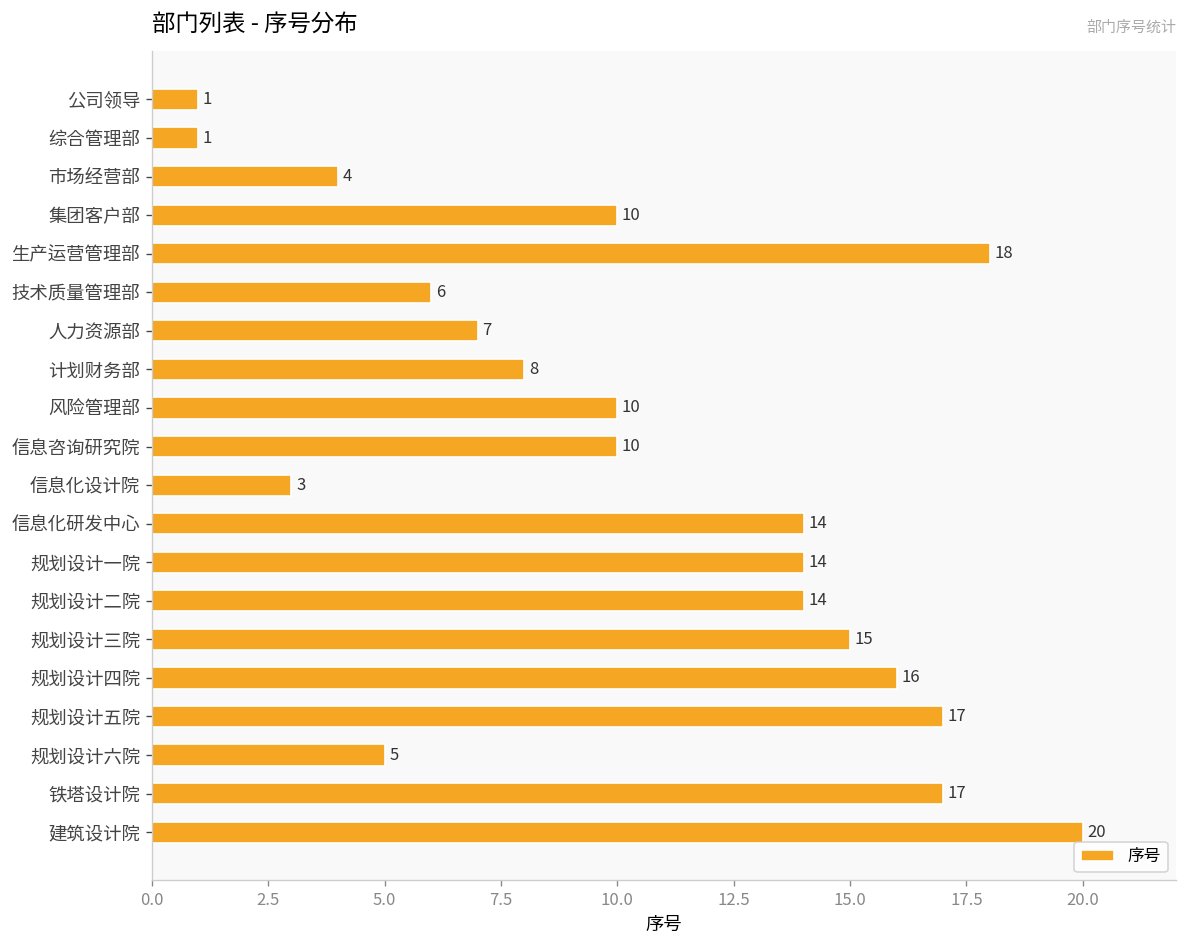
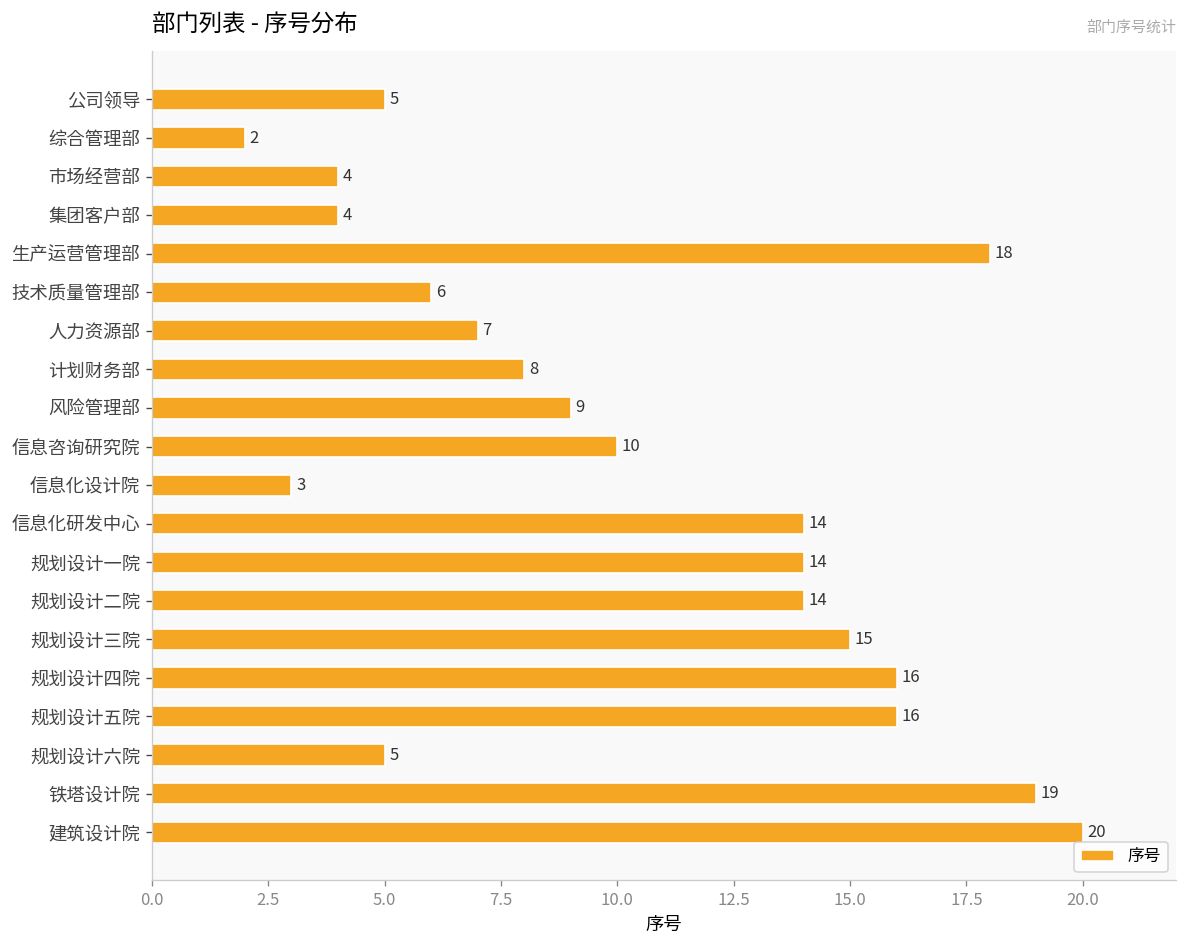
公司领导: 1 -> 5
综合管理部: 1 -> 2
集团客户部: 10 -> 4
风险管理部: 10 -> 9
规划设计五院: 17 -> 16
铁塔设计院: 17 -> 19
